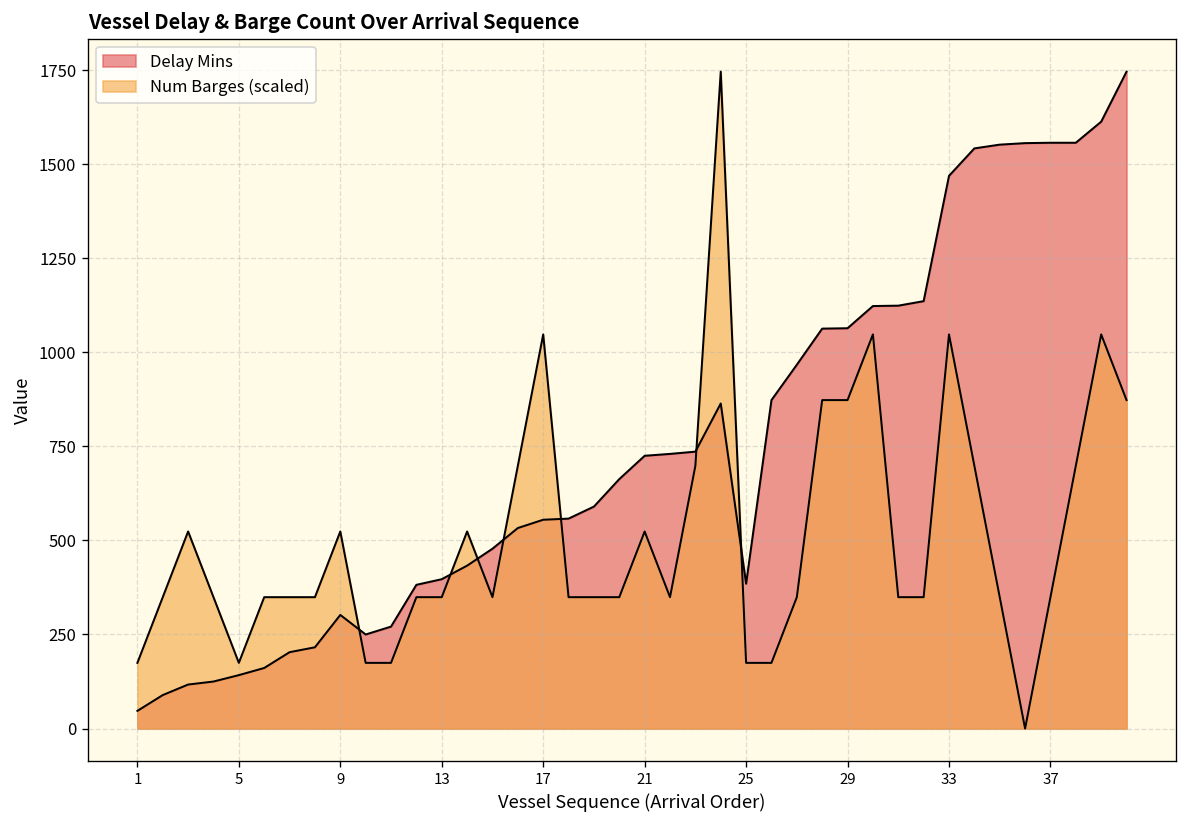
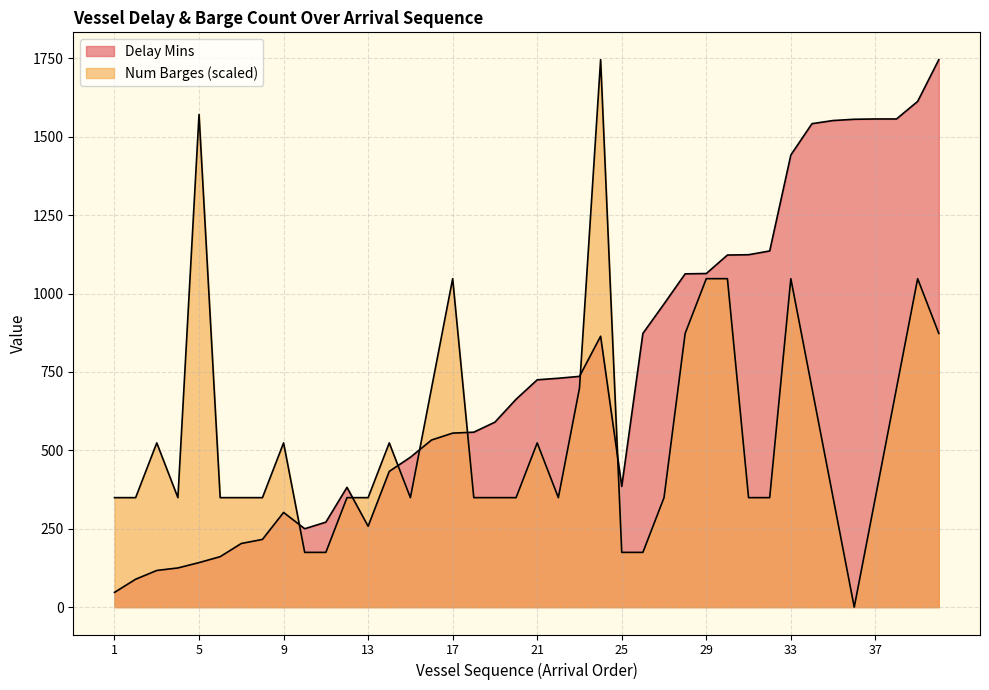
Num Barges (scaled), 1: 170 -> 350
Num Barges (scaled), 5: 170 -> 1570
Delay Mins, 13: 400 -> 260
Num Barges (scaled), 29: 870 -> 1050
Delay Mins, 33: 1470 -> 1440
